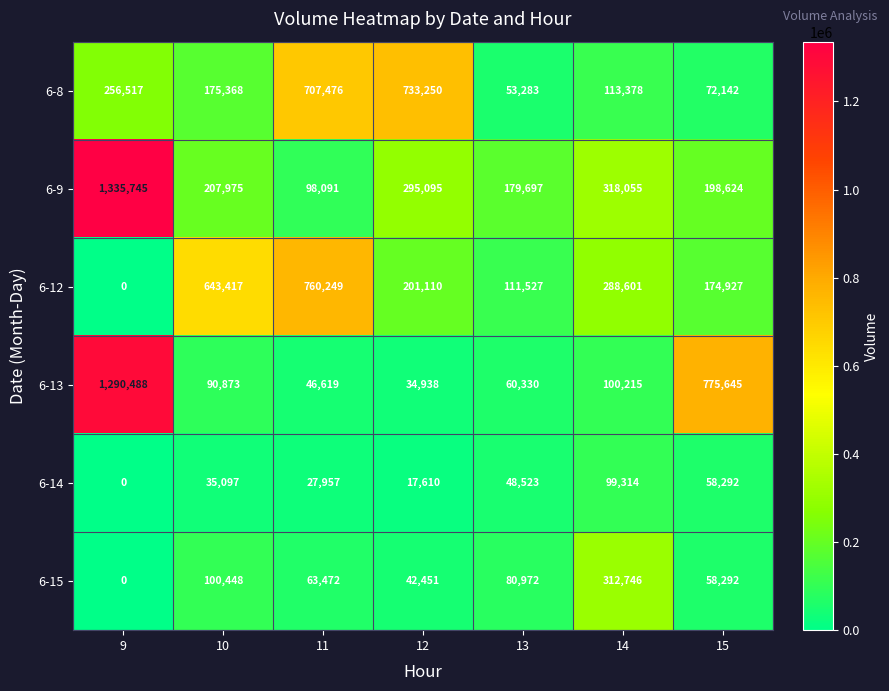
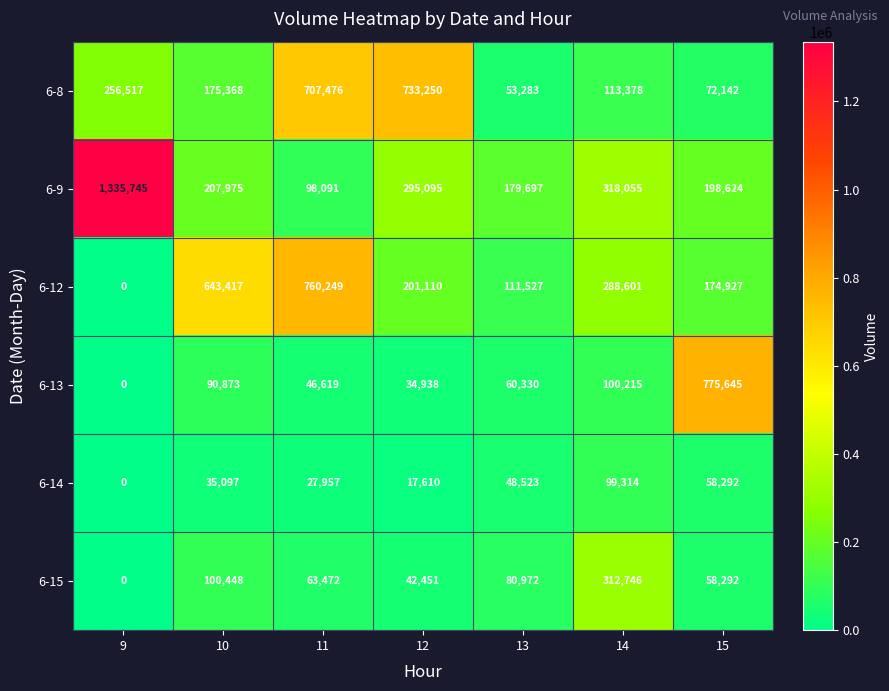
6-13, 9: 1,290,488 -> 0
